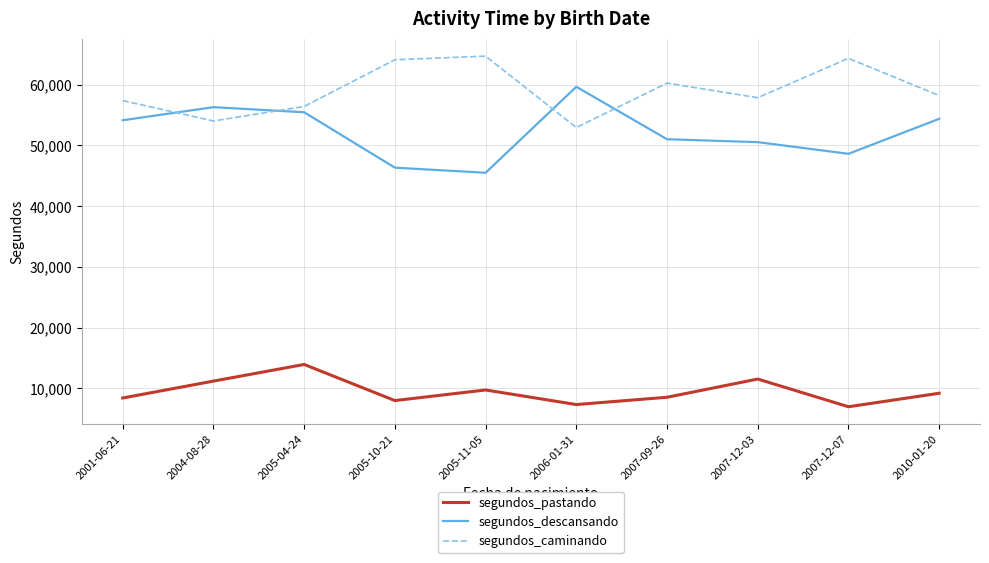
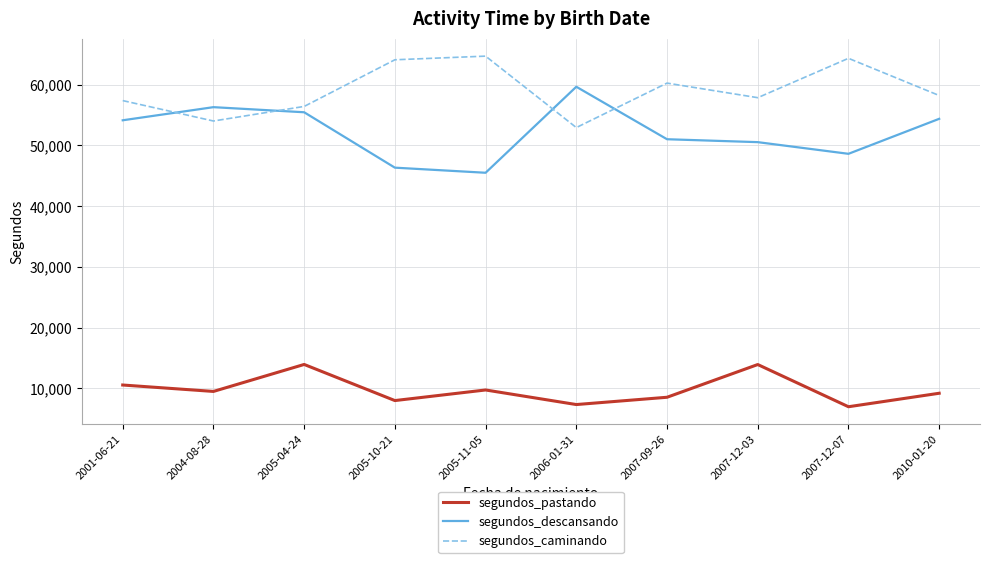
segundos_pastando, 2001-06-21: 8,000 -> 11,000
segundos_pastando, 2004-08-28: 11,000 -> 9,000
segundos_pastando, 2007-12-03: 12,000 -> 14,000
